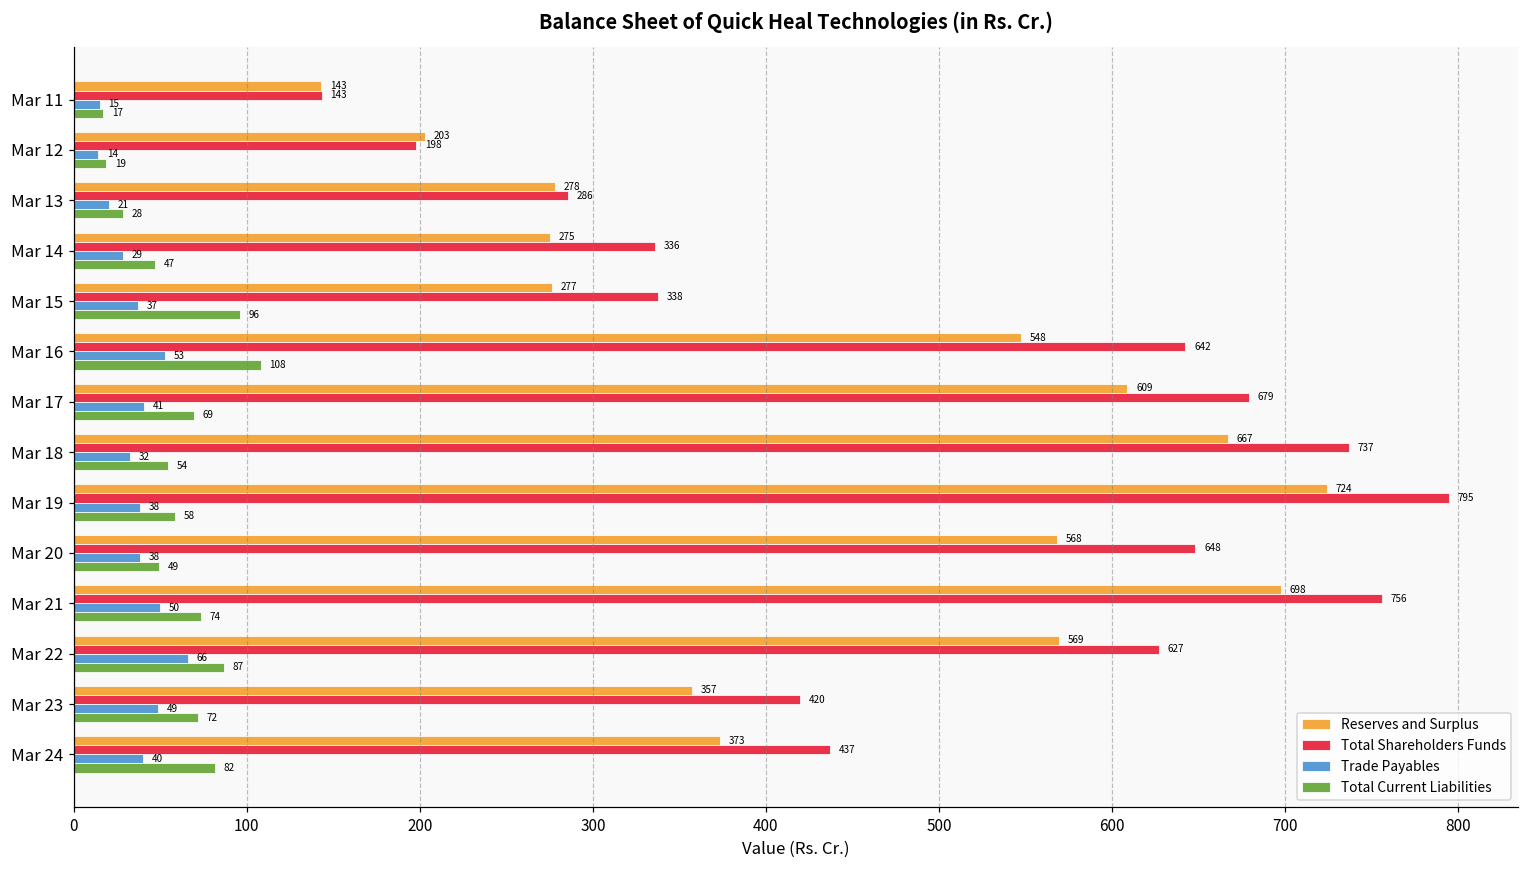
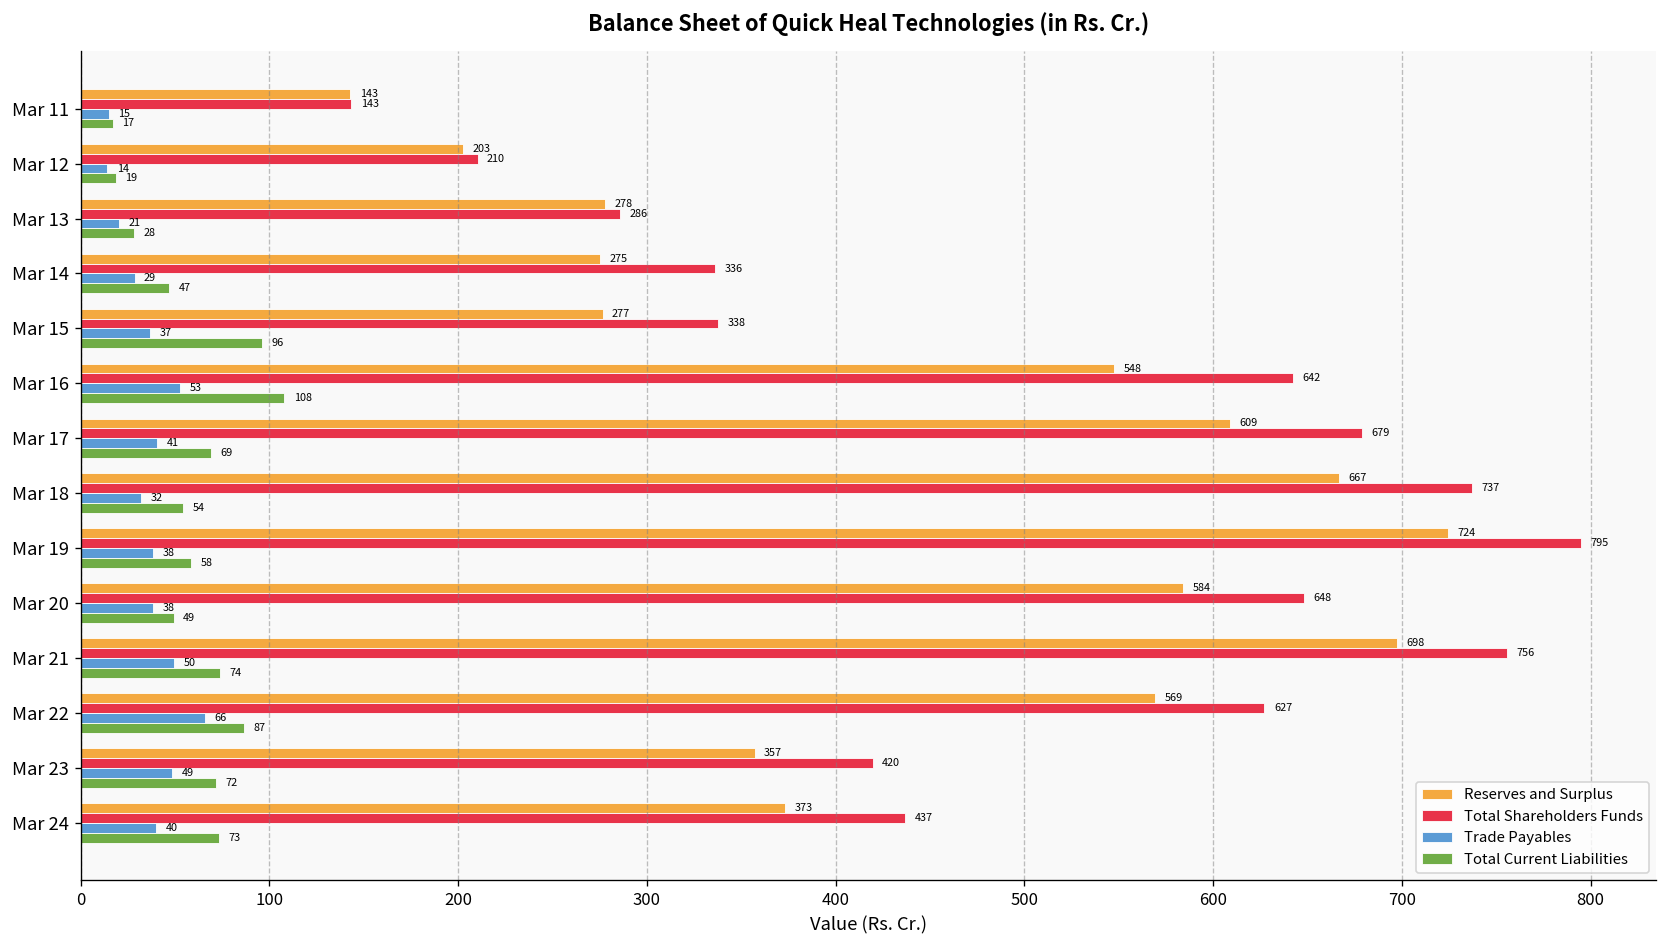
Total Shareholders Funds, Mar 12: 198 -> 210
Reserves and Surplus, Mar 20: 568 -> 584
Total Current Liabilities, Mar 24: 82 -> 73
